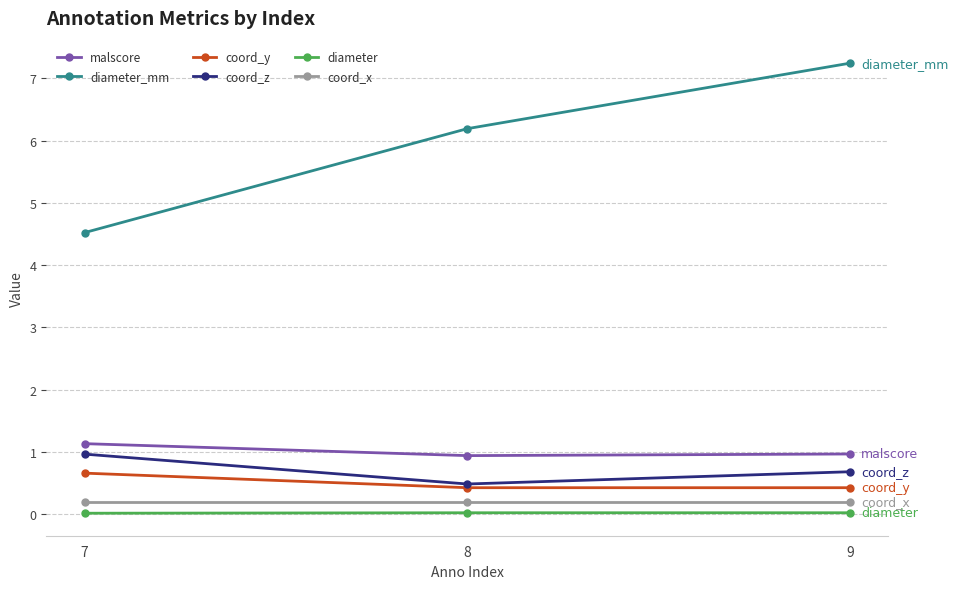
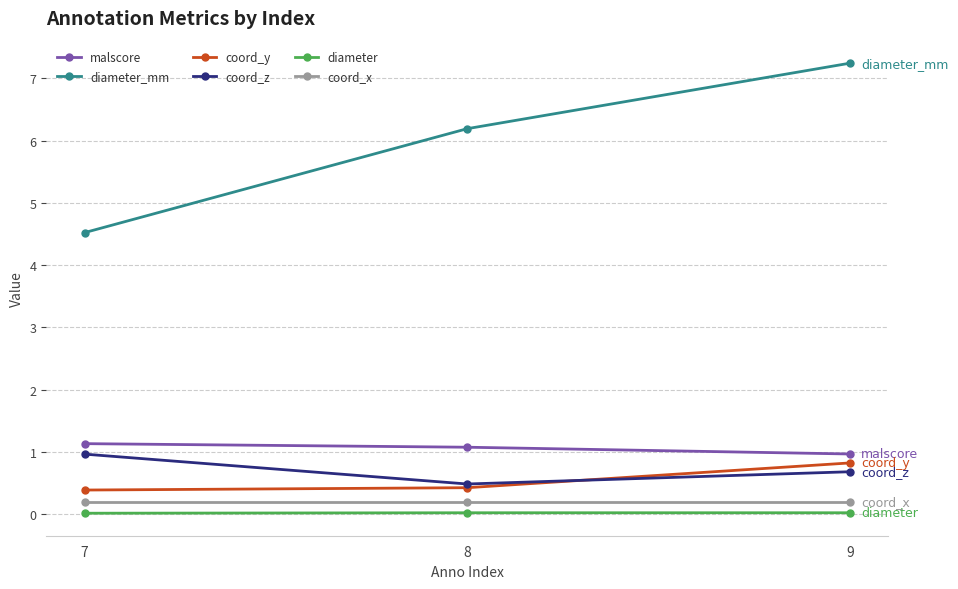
coord_y, 7: 0.7 -> 0.4
malscore, 8: 0.9 -> 1.1
coord_y, 9: 0.4 -> 0.8
